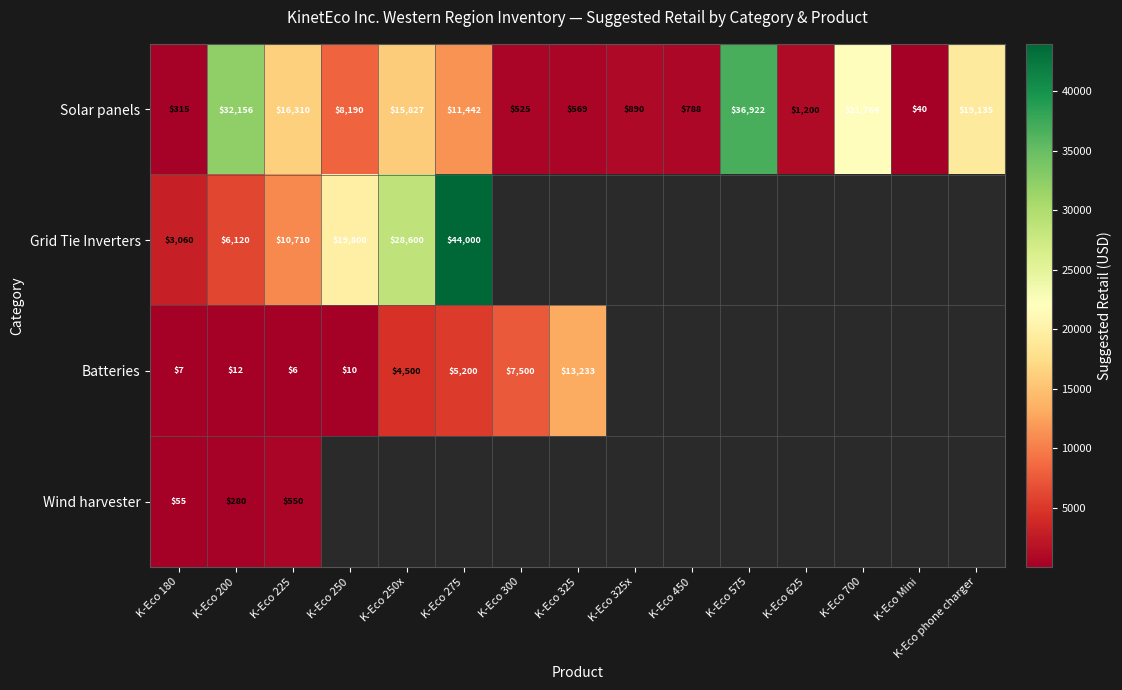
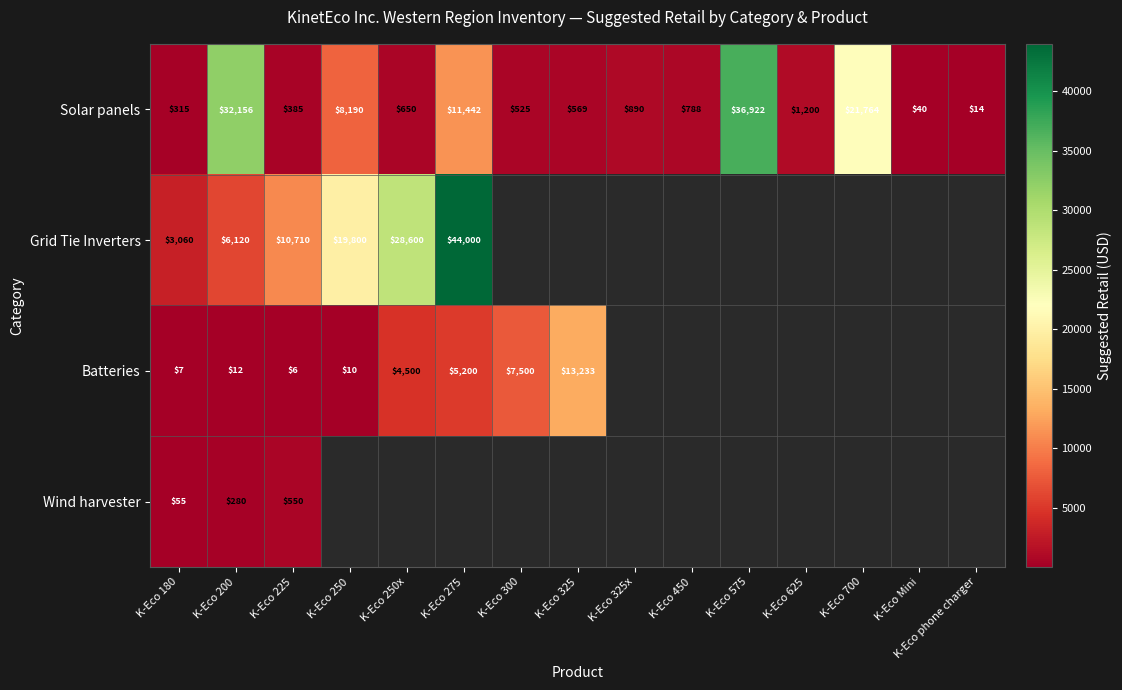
Solar panels, K-Eco 225: $16,310 -> $385
Solar panels, K-Eco 250x: $15,827 -> $650
Solar panels, K-Eco phone charger: $19,135 -> $14
